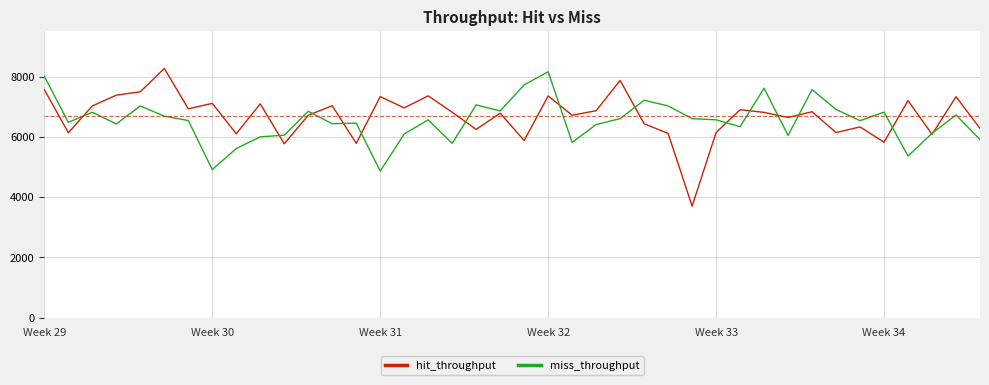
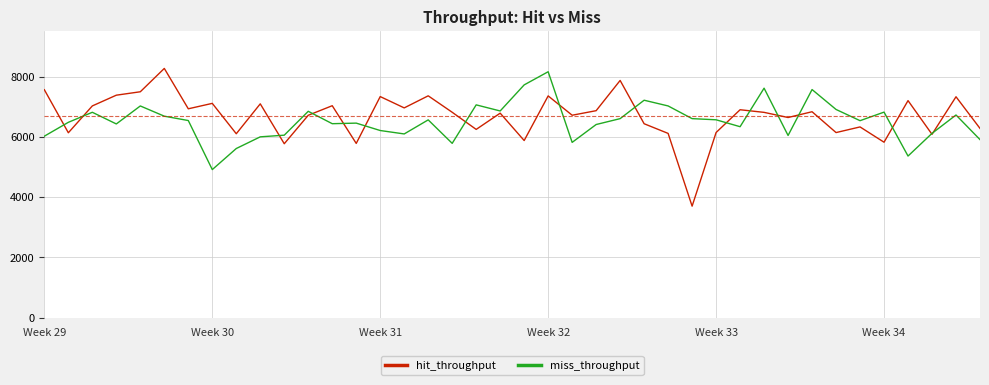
miss_throughput, Week 29: 8000 -> 6000
miss_throughput, Week 31: 4900 -> 6200
